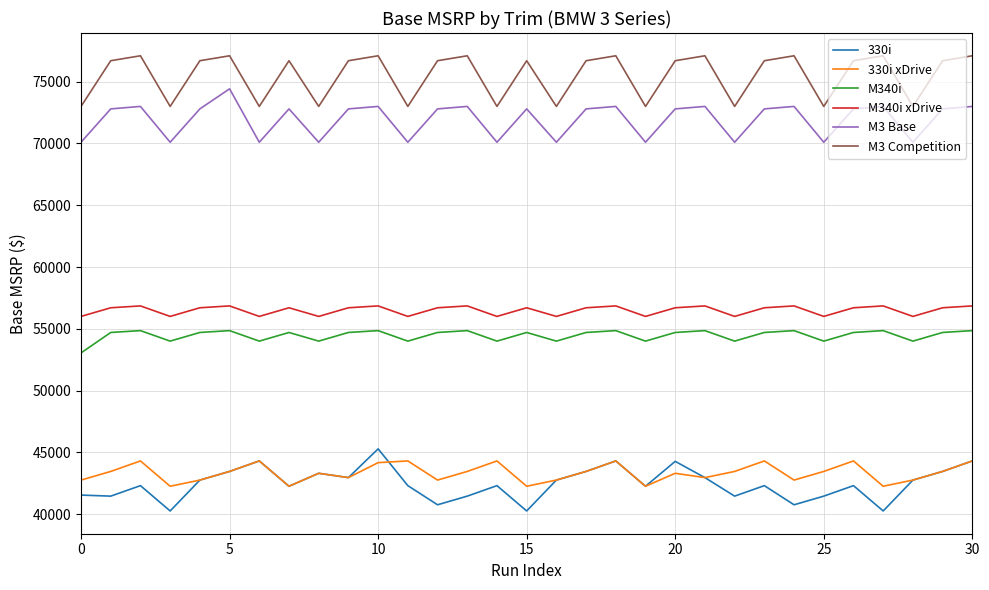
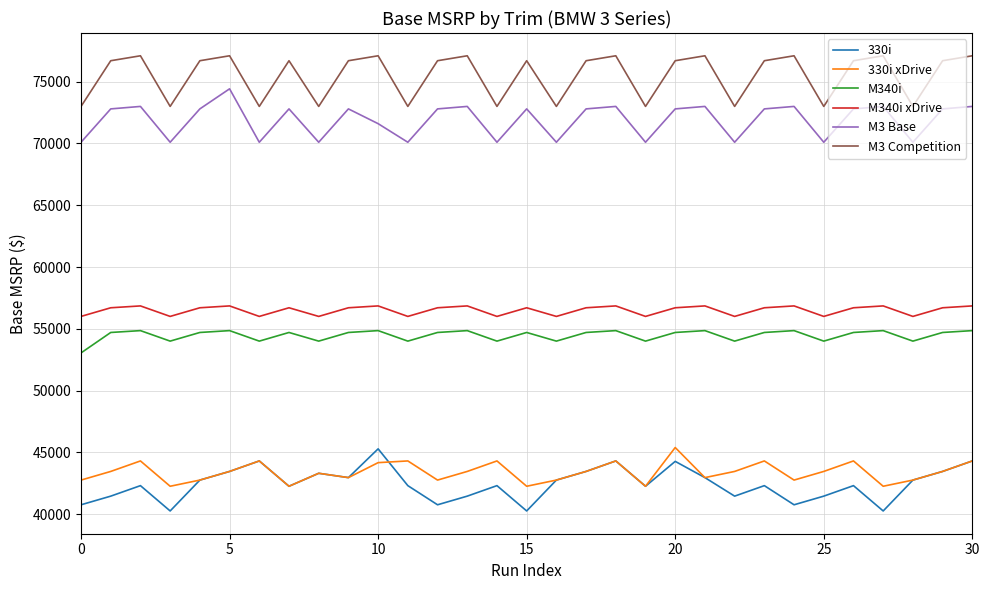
330i, 0: 41500 -> 40800
M3 Base, 10: 73000 -> 71600
330i xDrive, 20: 43300 -> 45400
